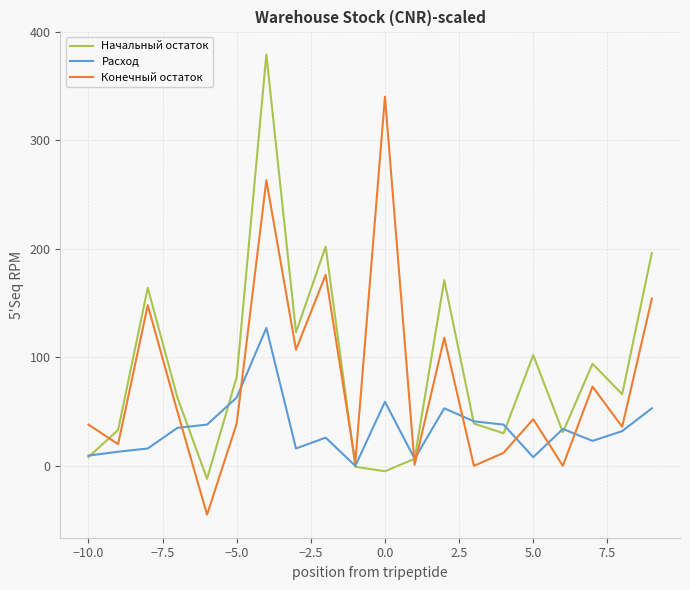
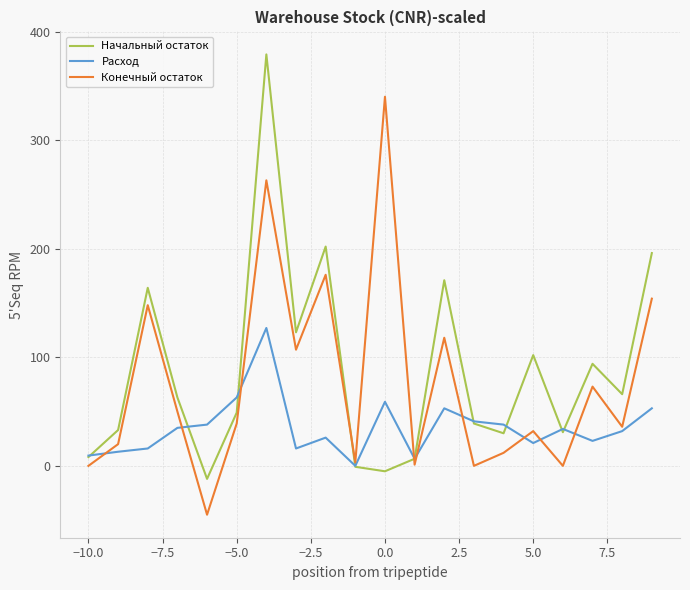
Конечный остаток, −10.0: 38 -> 0
Начальный остаток, −5.0: 82 -> 49
Расход, 5.0: 8 -> 21
Конечный остаток, 5.0: 43 -> 32
